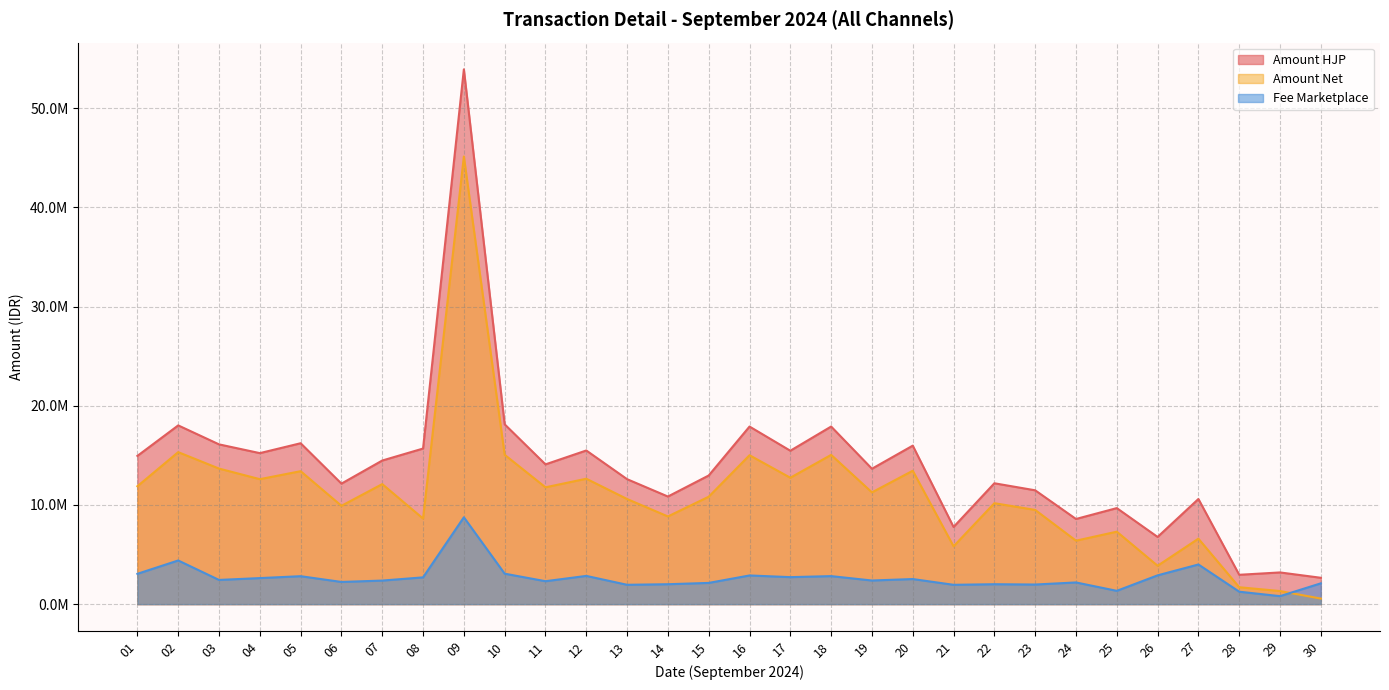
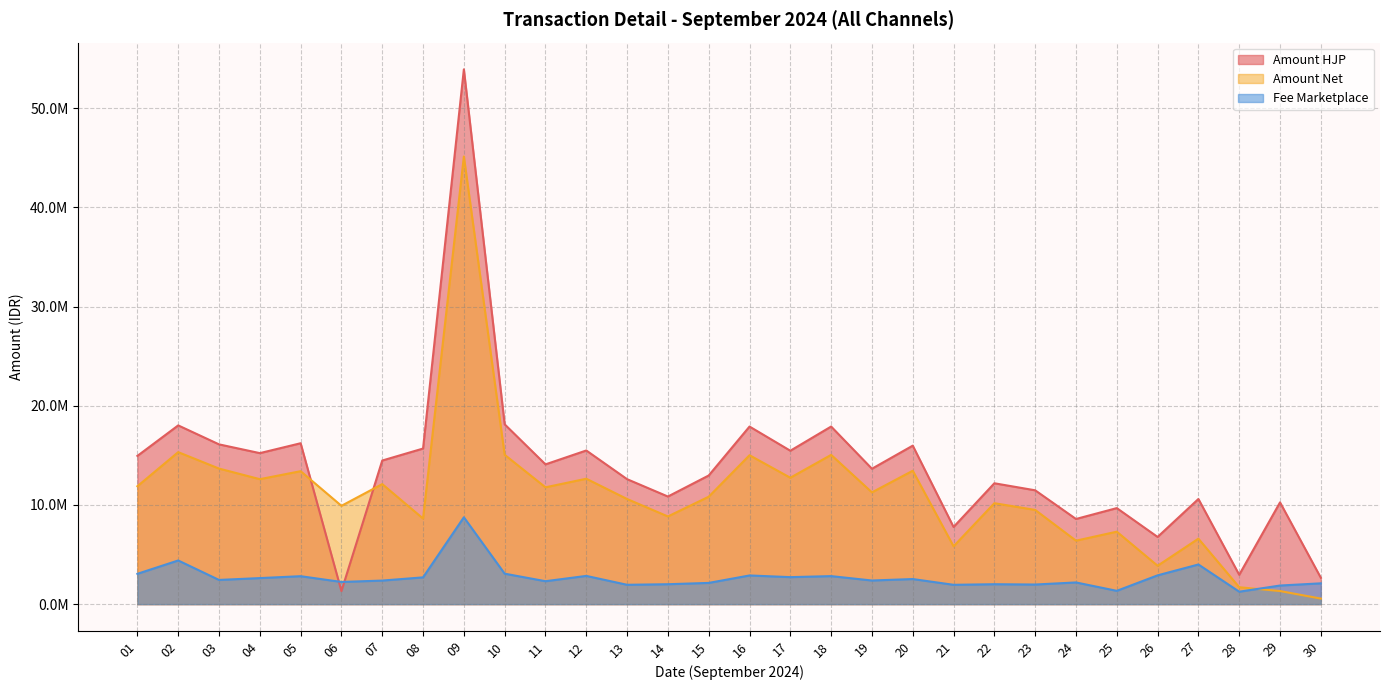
Amount HJP, 06: 12000000 -> 1000000
Amount HJP, 29: 3000000 -> 10000000
Fee Marketplace, 29: 1000000 -> 2000000
